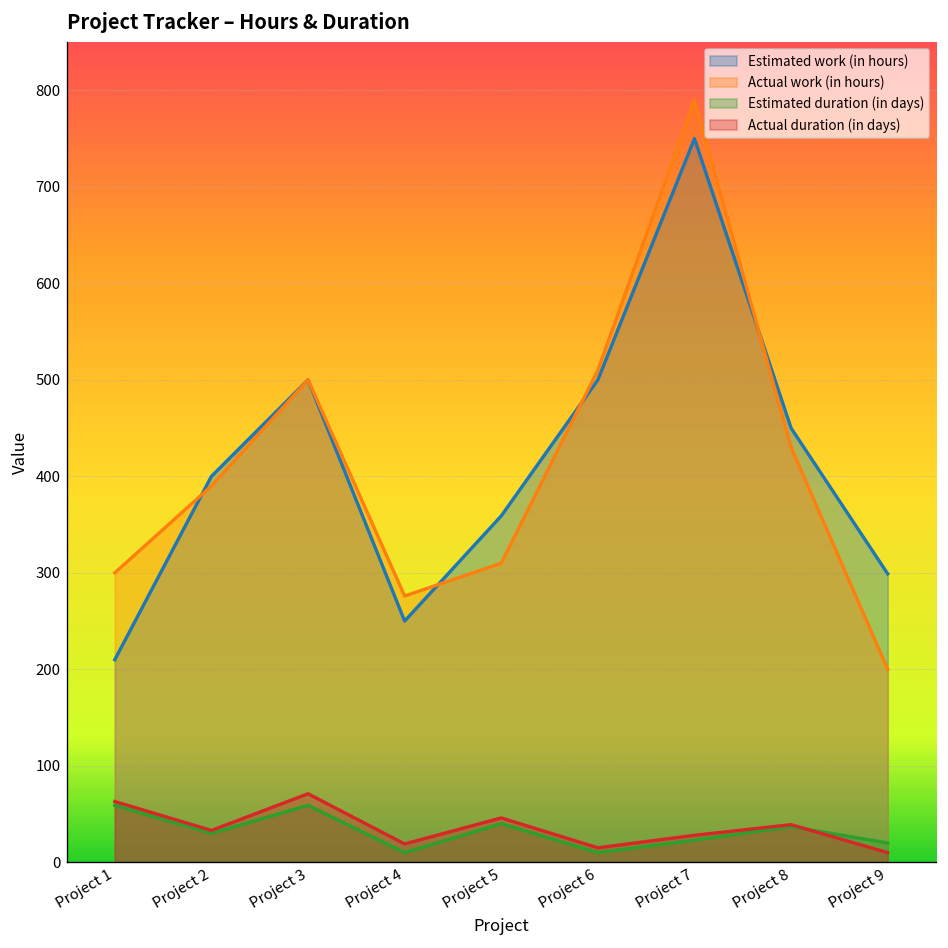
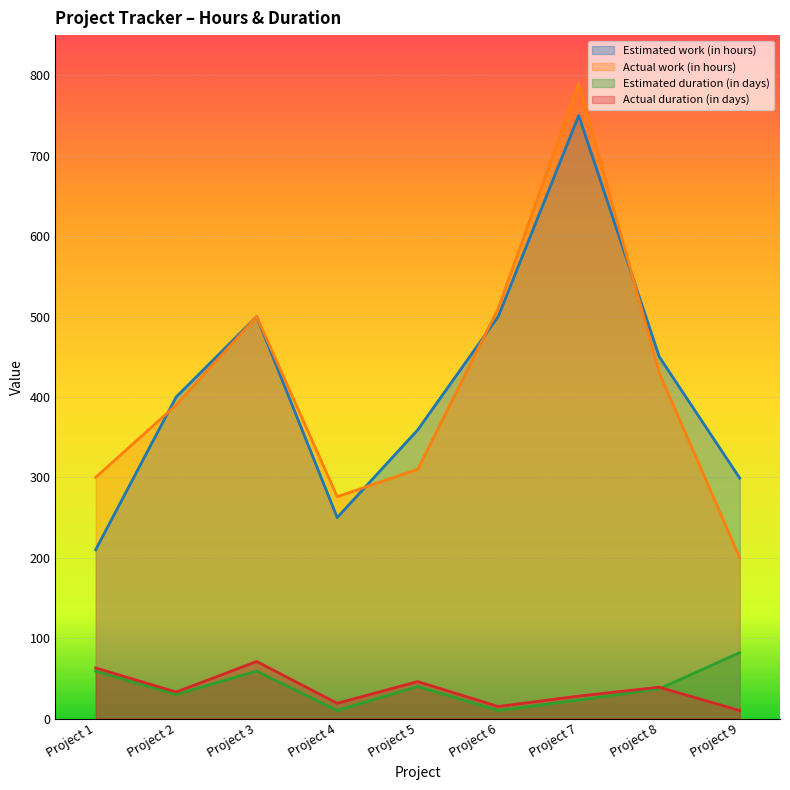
Estimated duration (in days), Project 9: 20 -> 80
